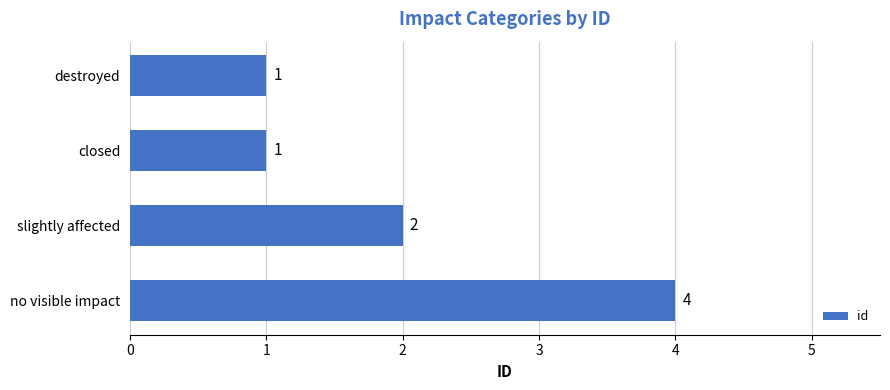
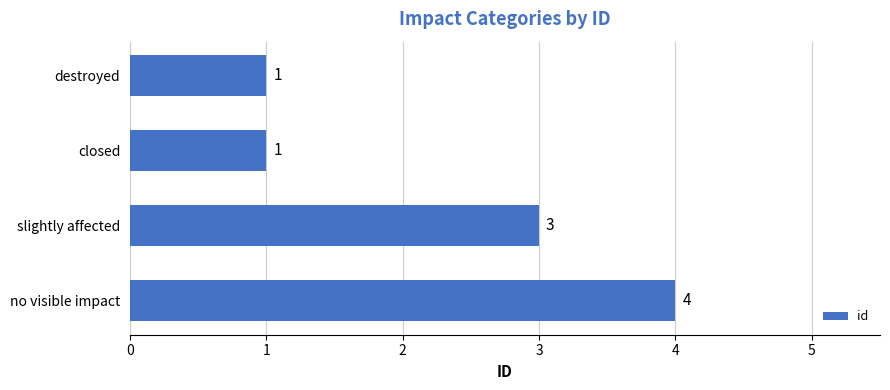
slightly affected: 2 -> 3
